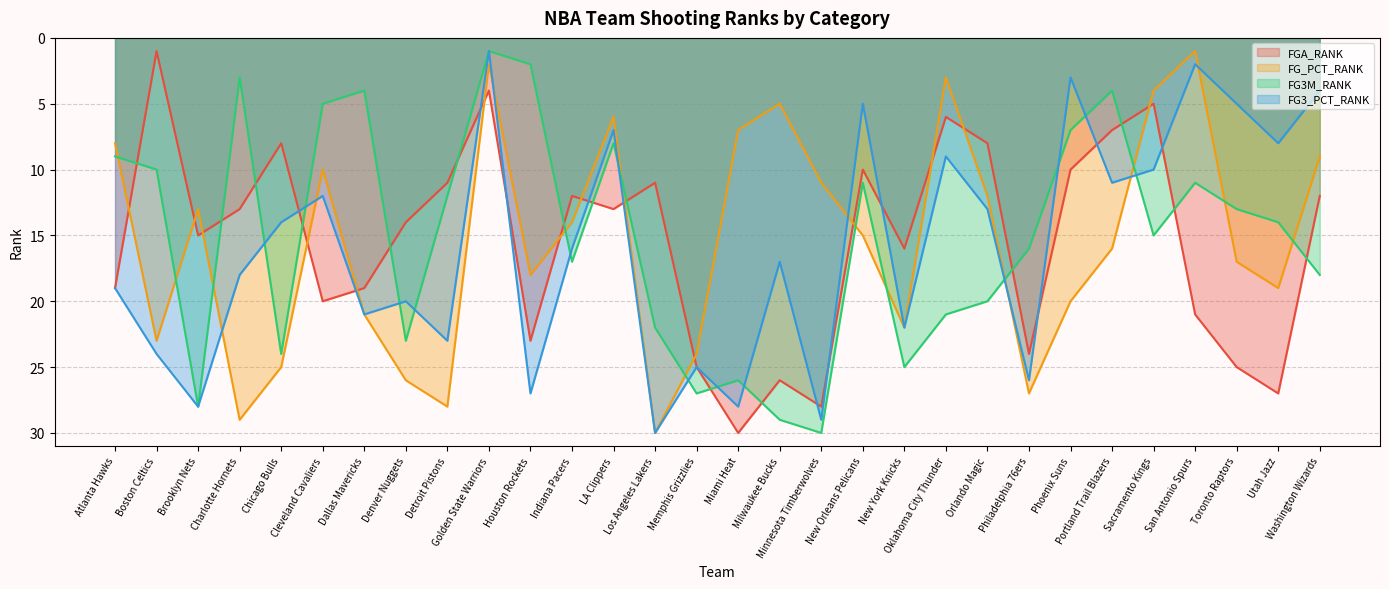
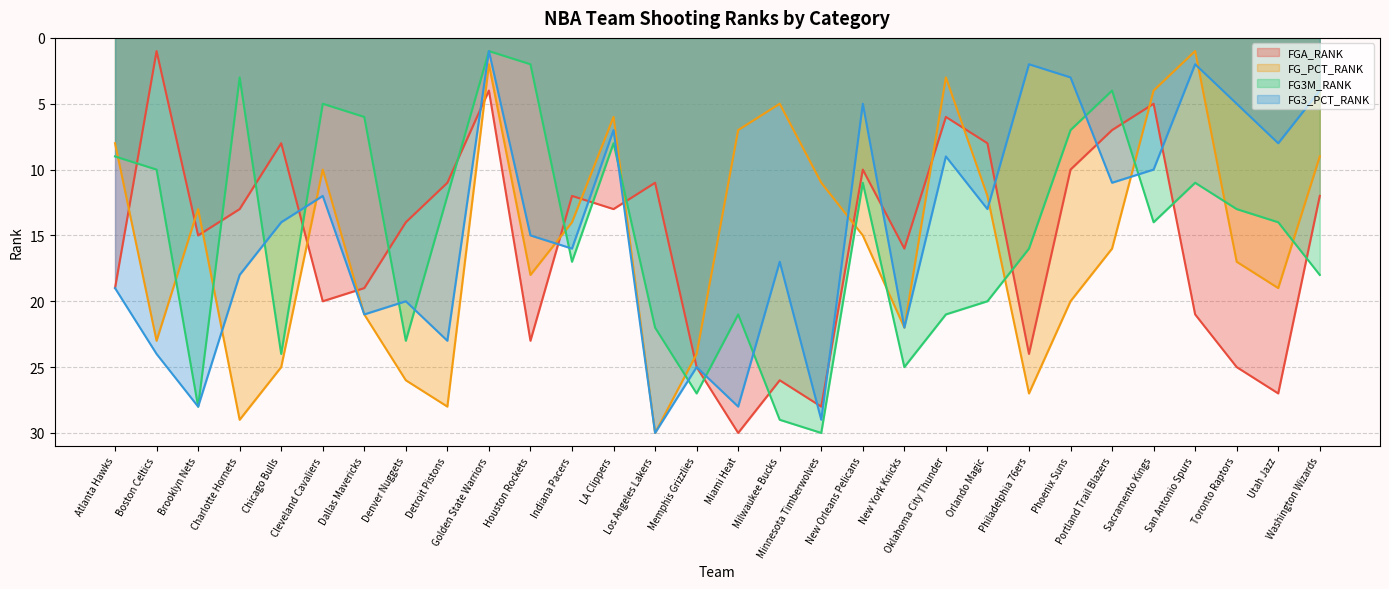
FG3M_RANK, Dallas Mavericks: 4 -> 6
FG3_PCT_RANK, Houston Rockets: 27 -> 15
FG3M_RANK, Miami Heat: 26 -> 21
FG3_PCT_RANK, Philadelphia 76ers: 26 -> 2
FG3M_RANK, Sacramento Kings: 15 -> 14
